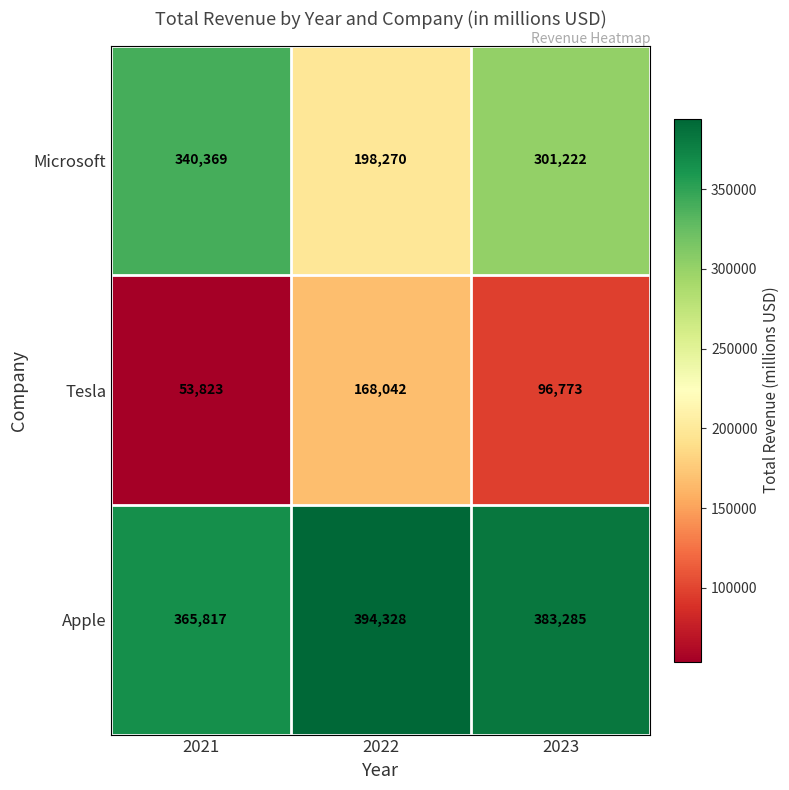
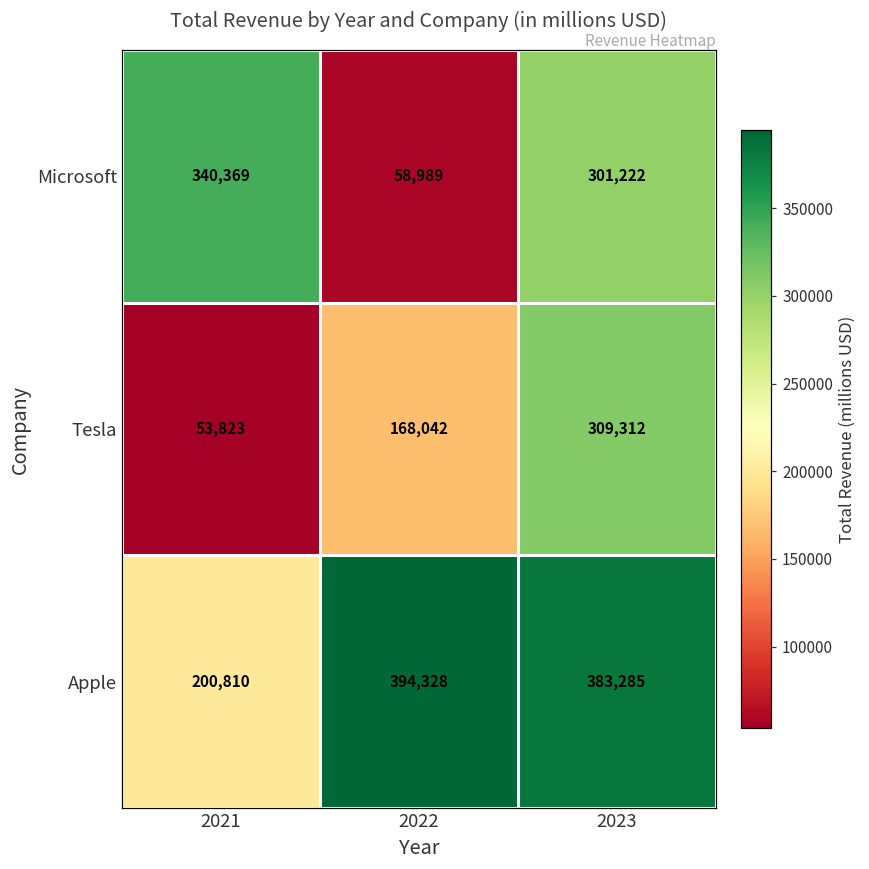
Microsoft, 2022: 198,270 -> 58,989
Tesla, 2023: 96,773 -> 309,312
Apple, 2021: 365,817 -> 200,810
